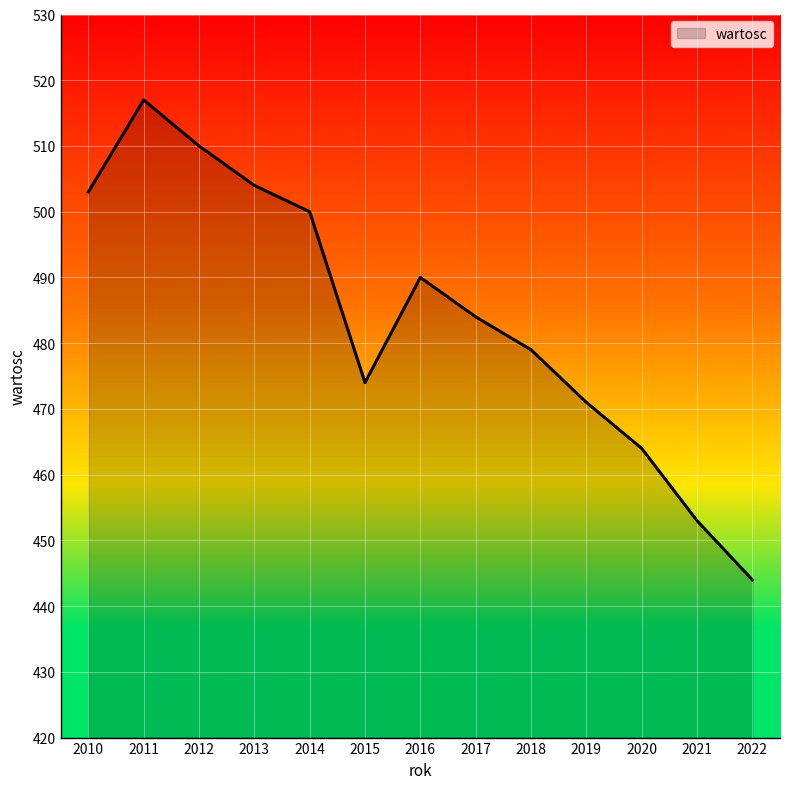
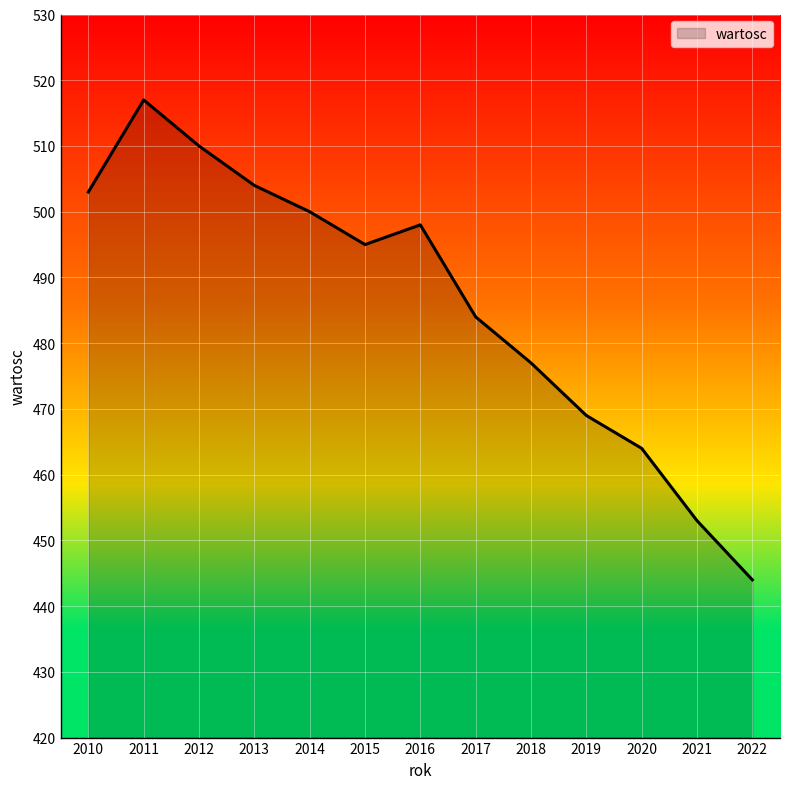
2015: 474 -> 495
2016: 490 -> 498
2018: 479 -> 477
2019: 471 -> 469
